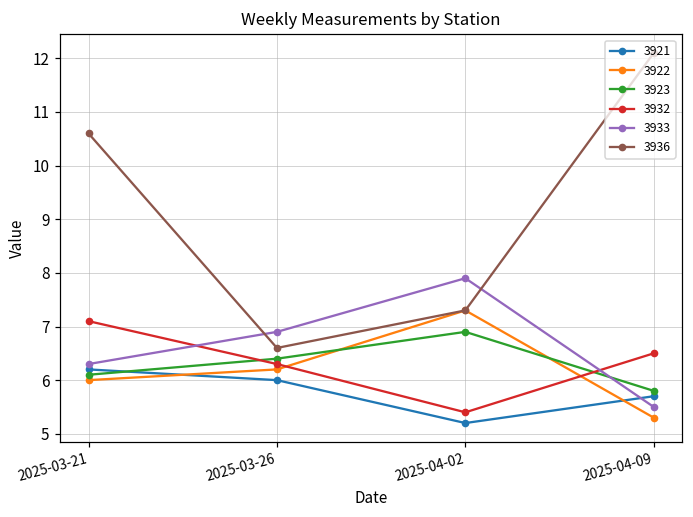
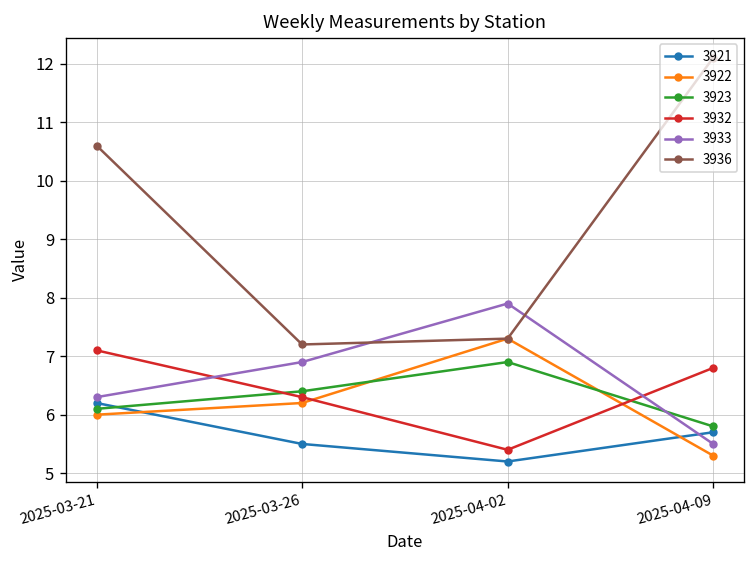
3921, 2025-03-26: 6.0 -> 5.5
3936, 2025-03-26: 6.6 -> 7.2
3932, 2025-04-09: 6.5 -> 6.8
